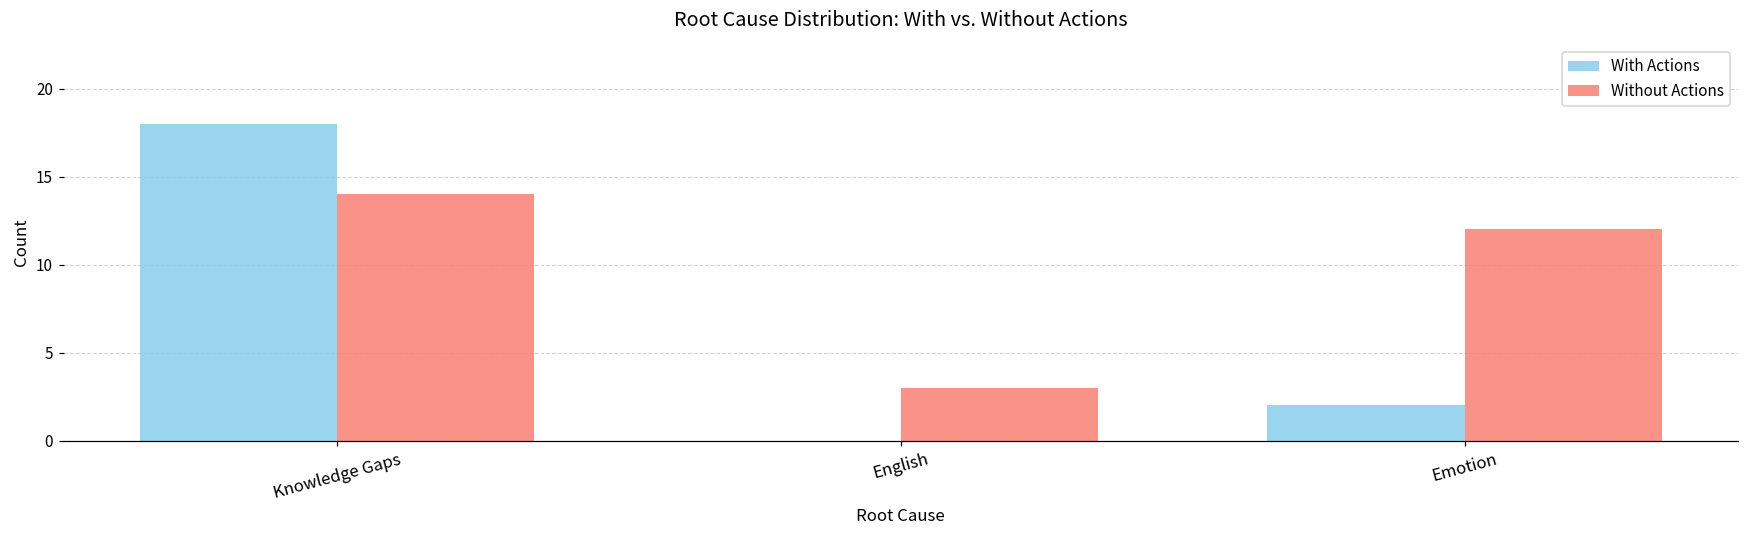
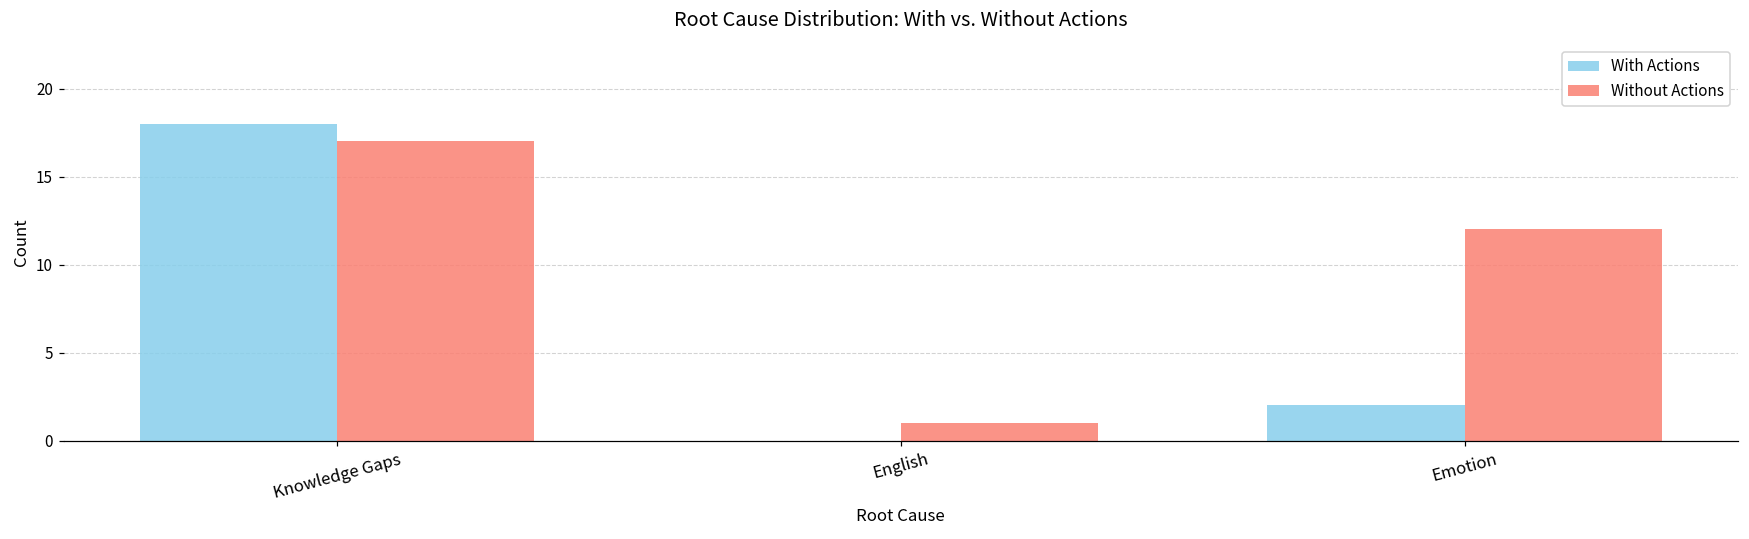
Without Actions, Knowledge Gaps: 14 -> 17
Without Actions, English: 3 -> 1
